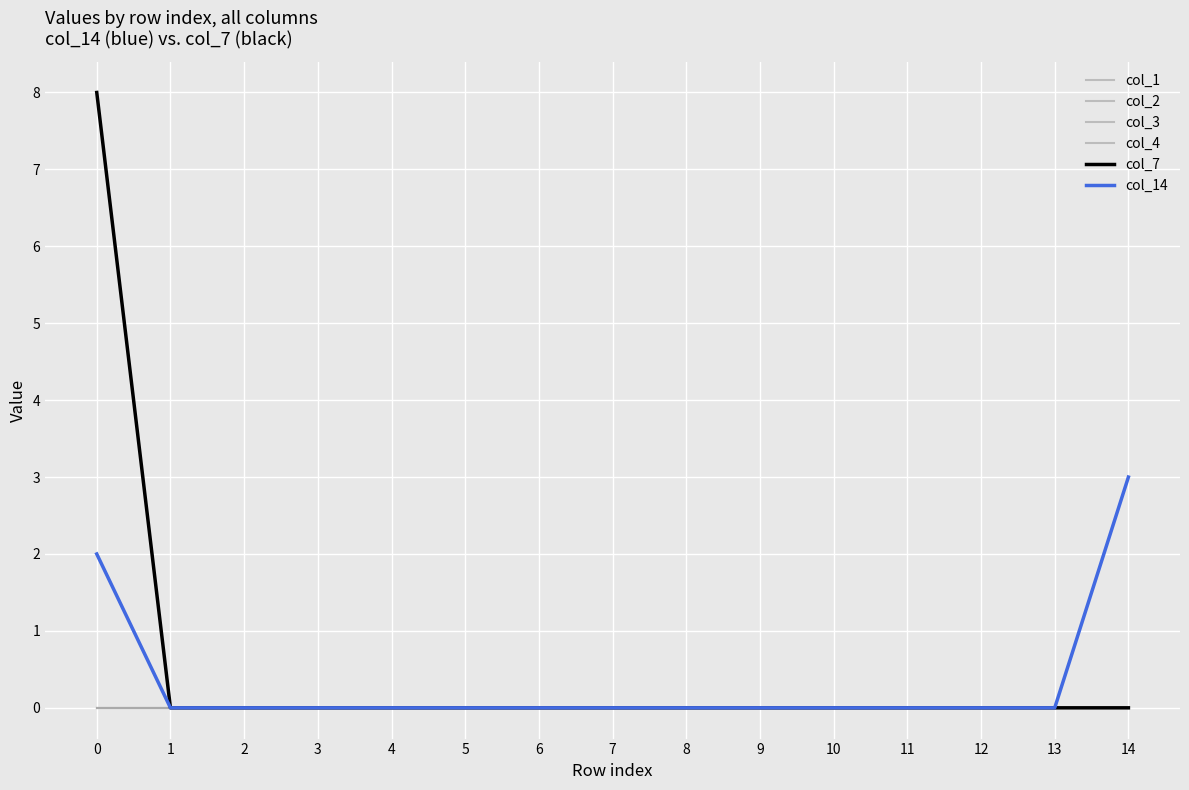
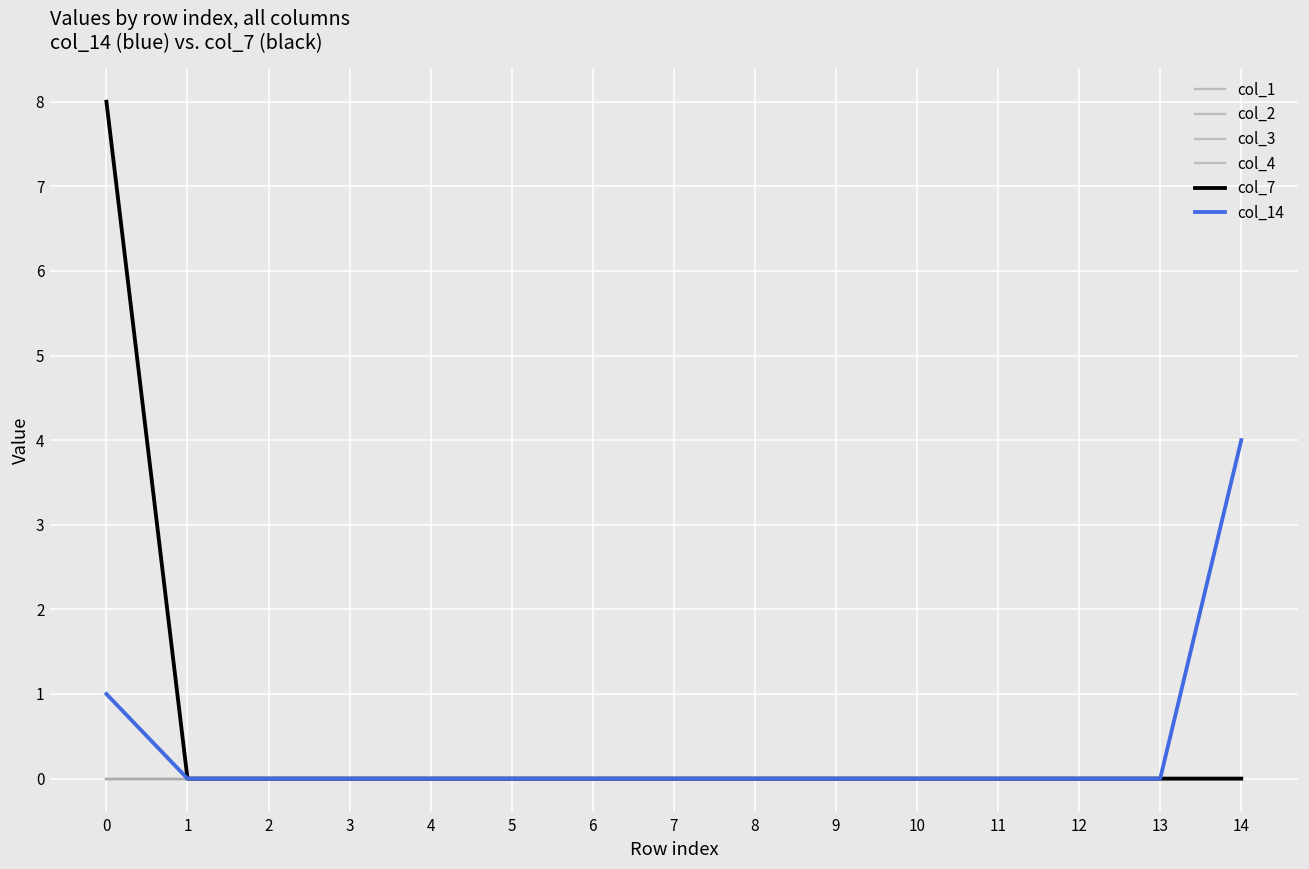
col_14, 0: 2 -> 1
col_14, 14: 3 -> 4
